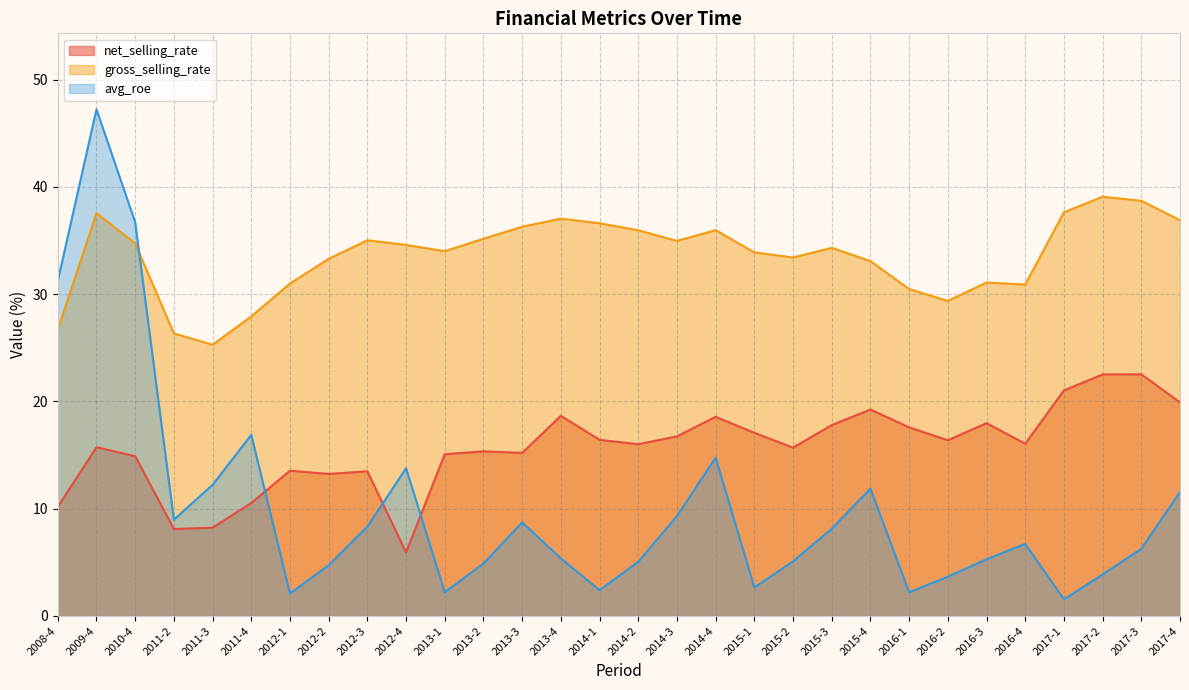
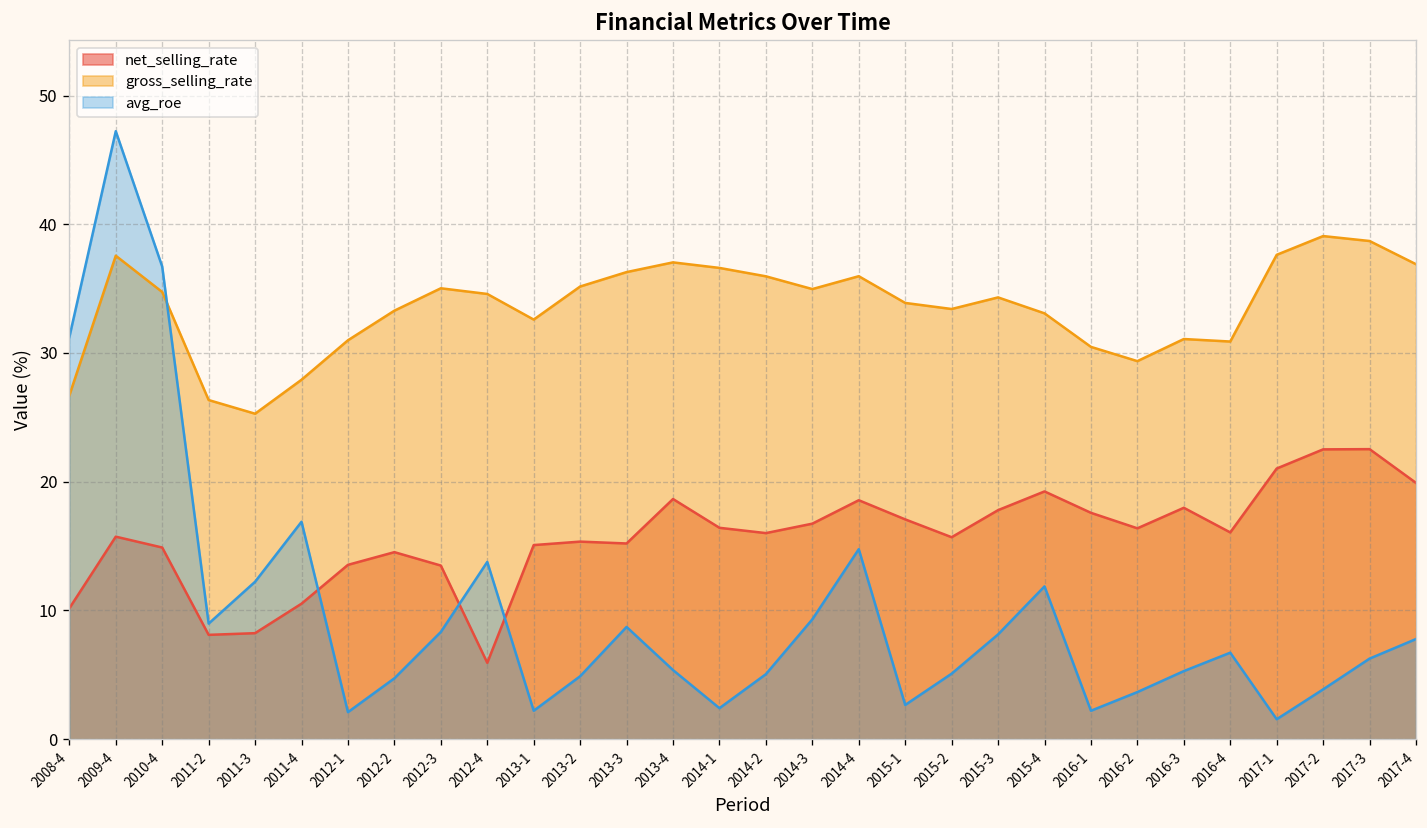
net_selling_rate, 2012-2: 13.2 -> 14.5
gross_selling_rate, 2013-1: 34.0 -> 32.6
avg_roe, 2017-4: 11.6 -> 7.8
